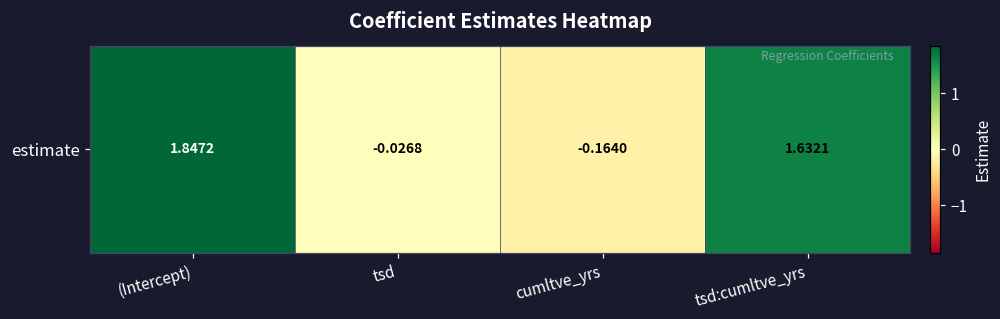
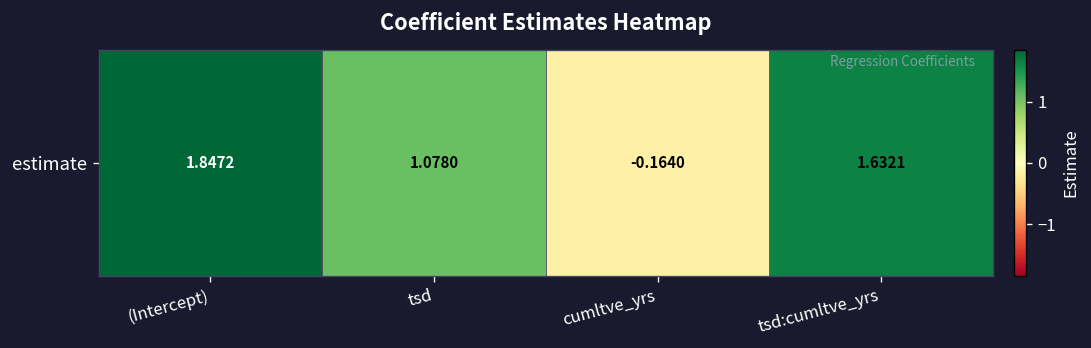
estimate, tsd: -0.0268 -> 1.0780
